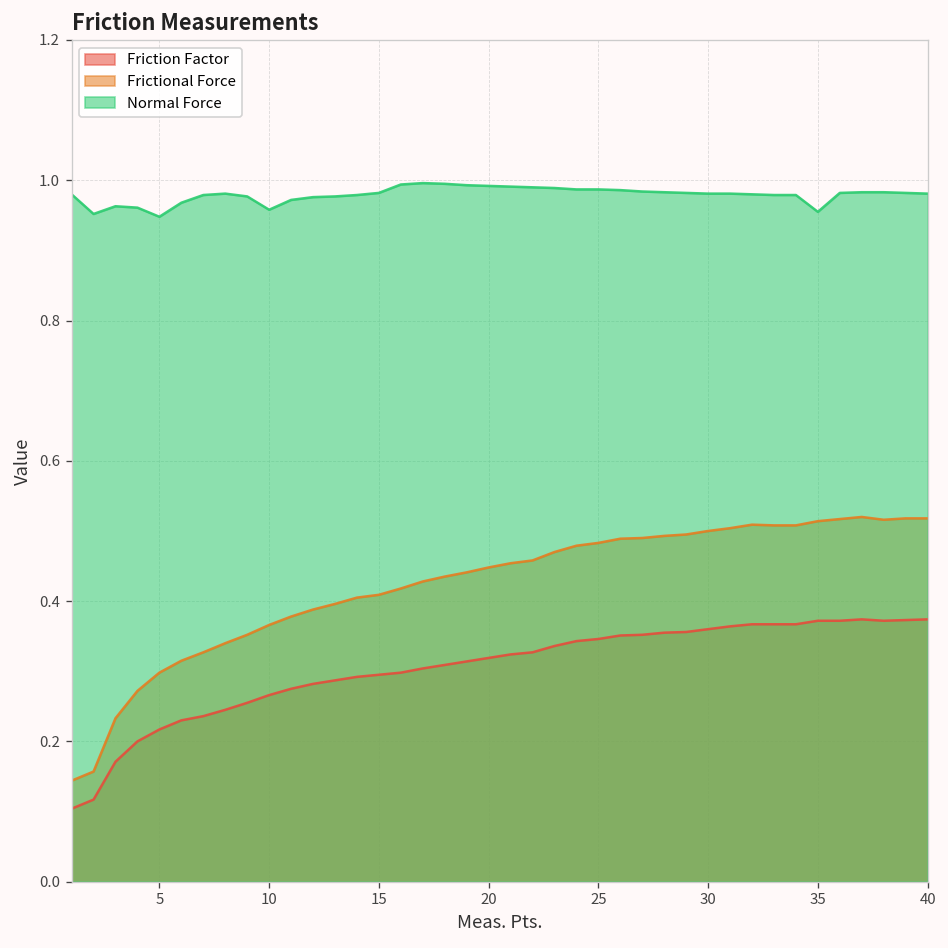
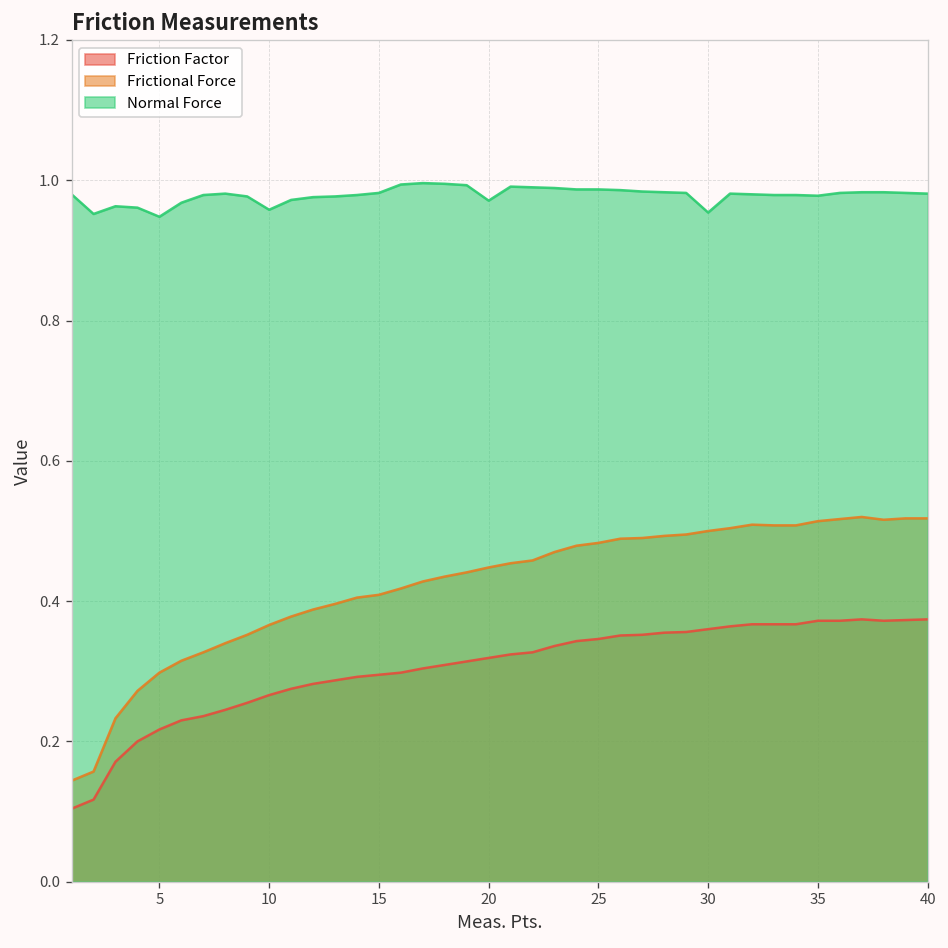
Normal Force, 20: 0.99 -> 0.97
Normal Force, 30: 0.98 -> 0.95
Normal Force, 35: 0.96 -> 0.98
